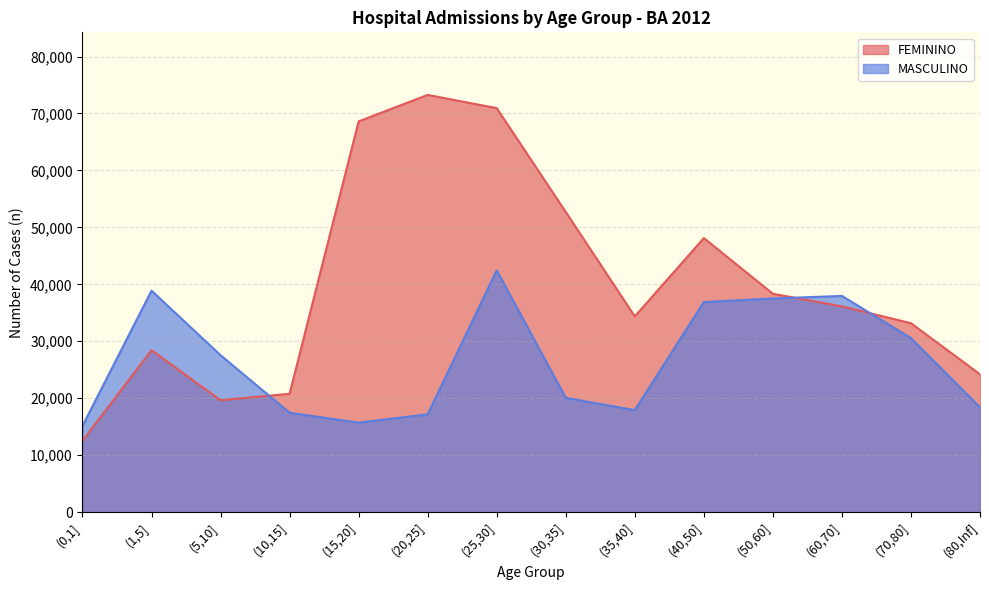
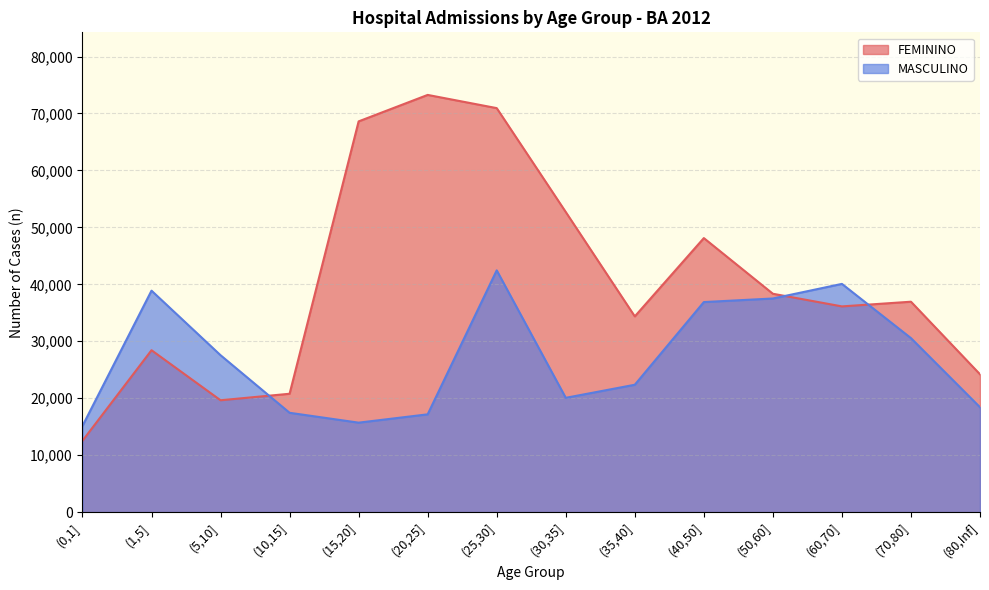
MASCULINO, (35,40]: 18,000 -> 22,000
MASCULINO, (60,70]: 38,000 -> 40,000
FEMININO, (70,80]: 33,000 -> 37,000
